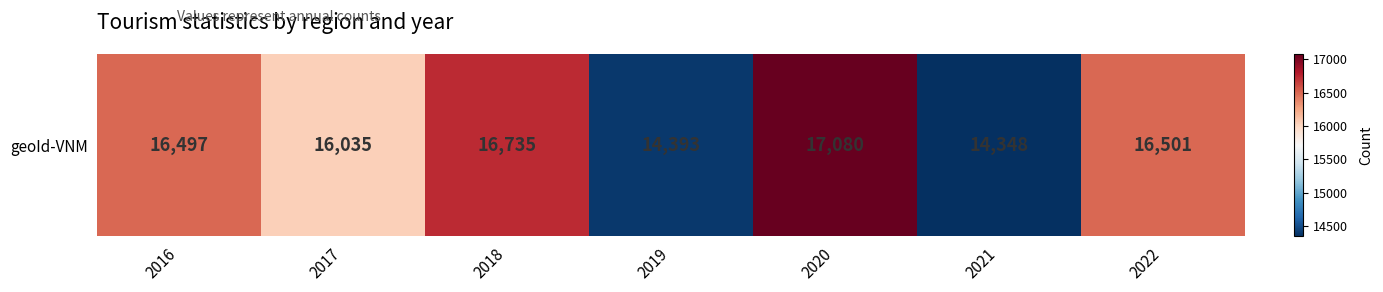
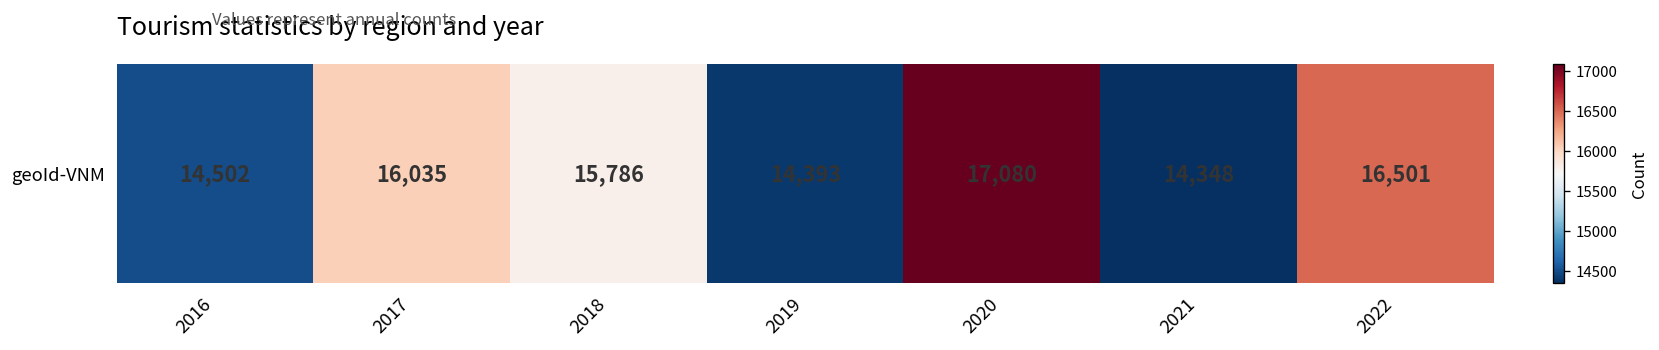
geoId-VNM, 2016: 16,497 -> 14,502
geoId-VNM, 2018: 16,735 -> 15,786
